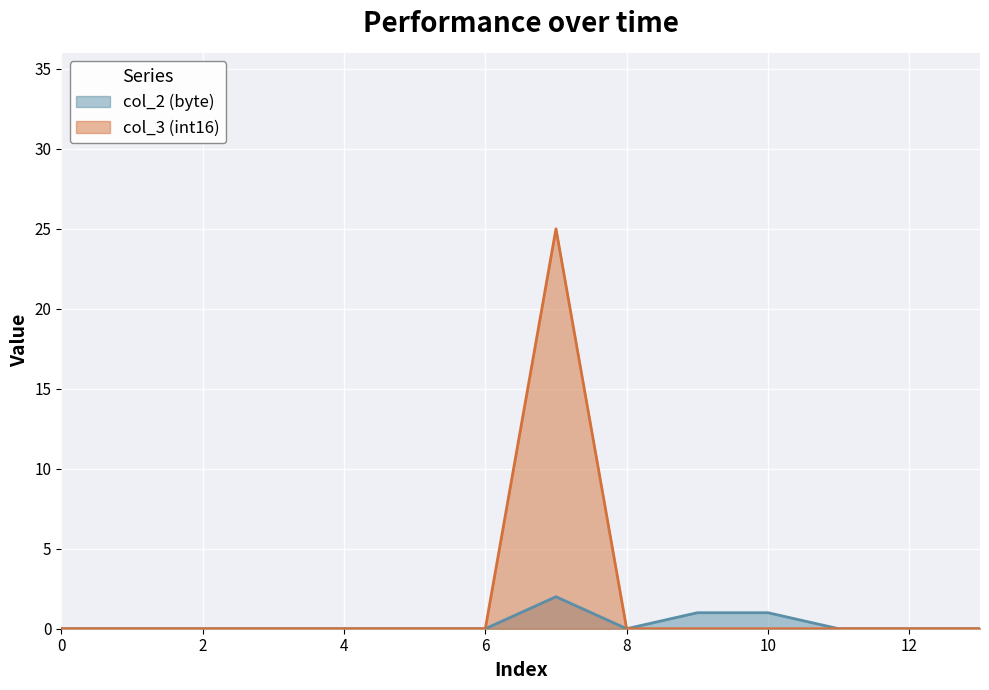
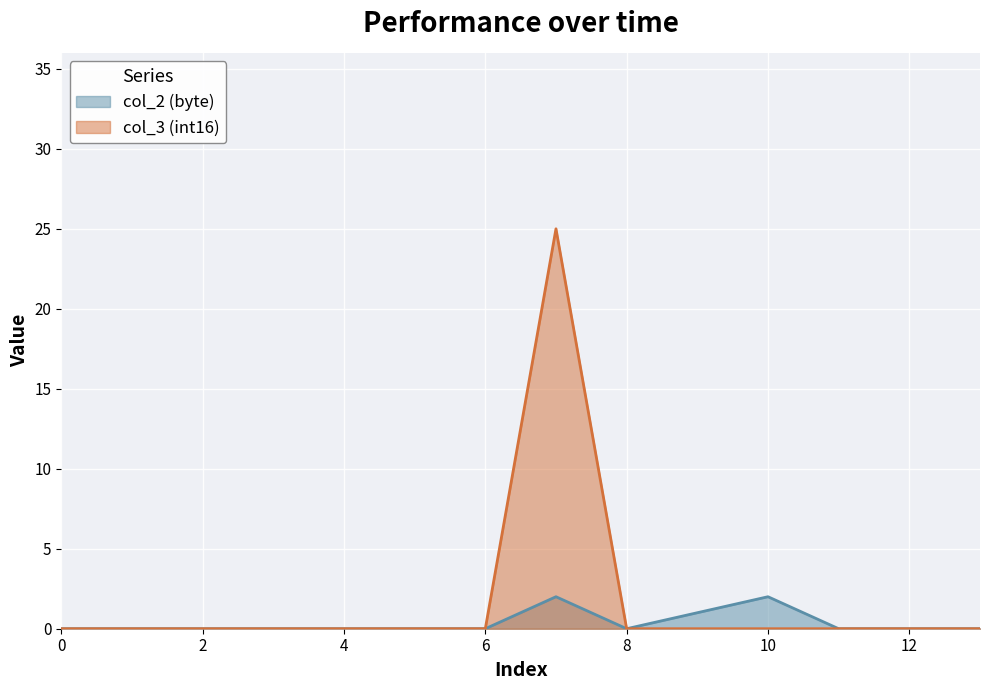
col_2 (byte), 10: 1 -> 2
